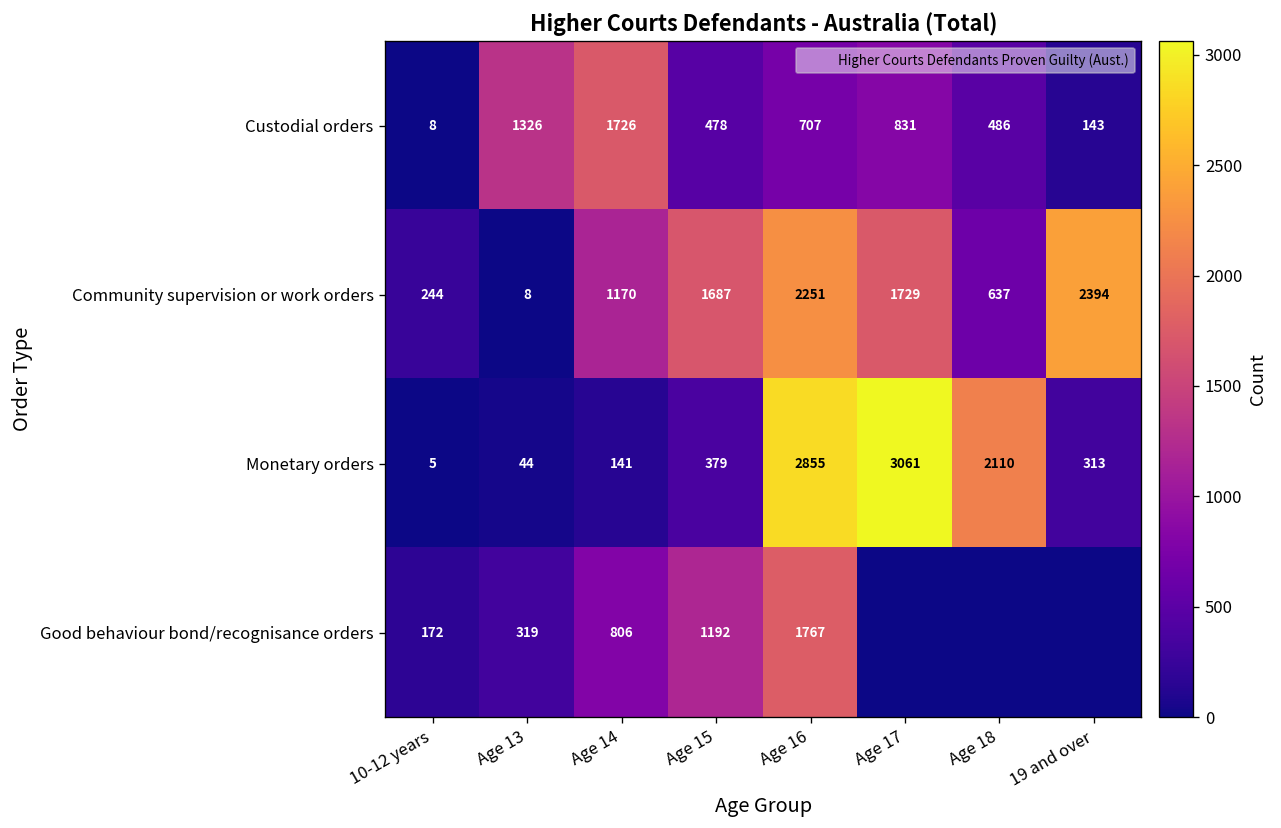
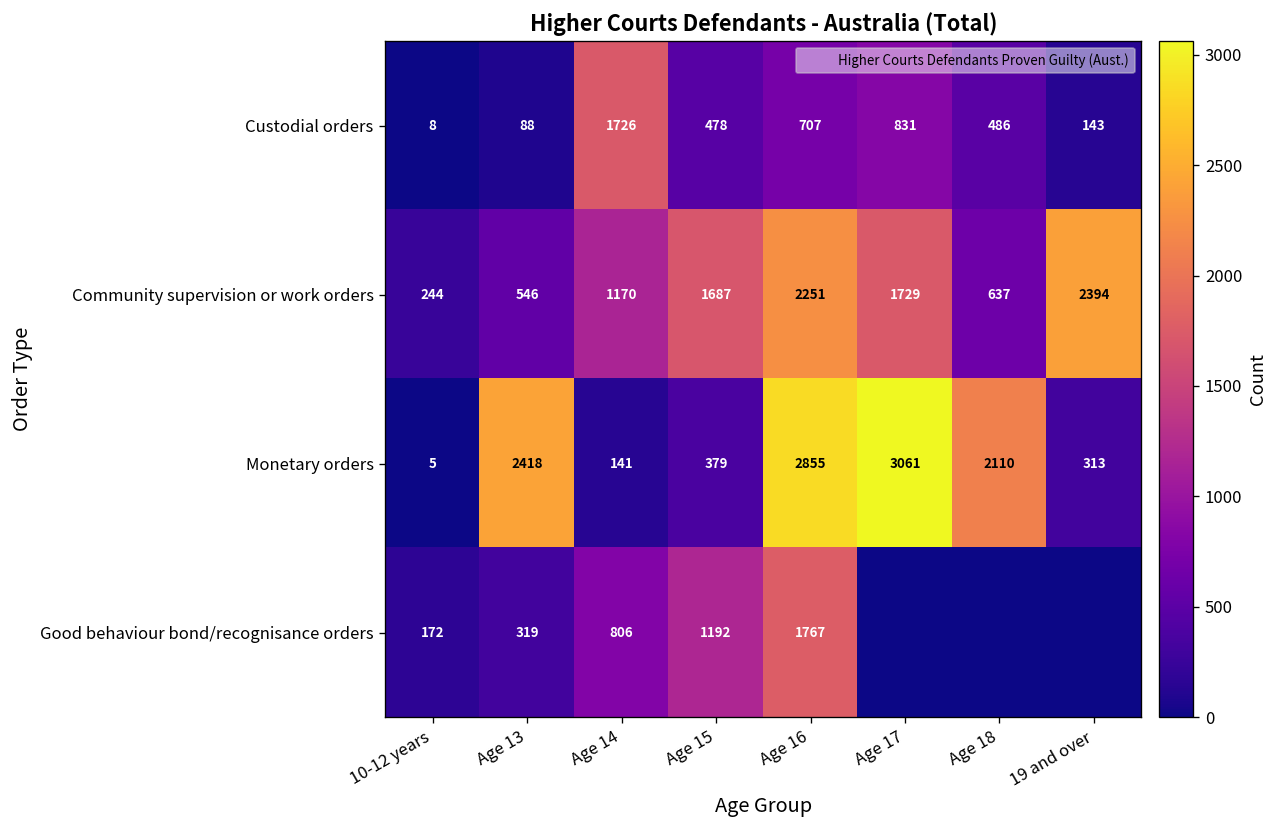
Custodial orders, Age 13: 1326 -> 88
Community supervision or work orders, Age 13: 8 -> 546
Monetary orders, Age 13: 44 -> 2418
